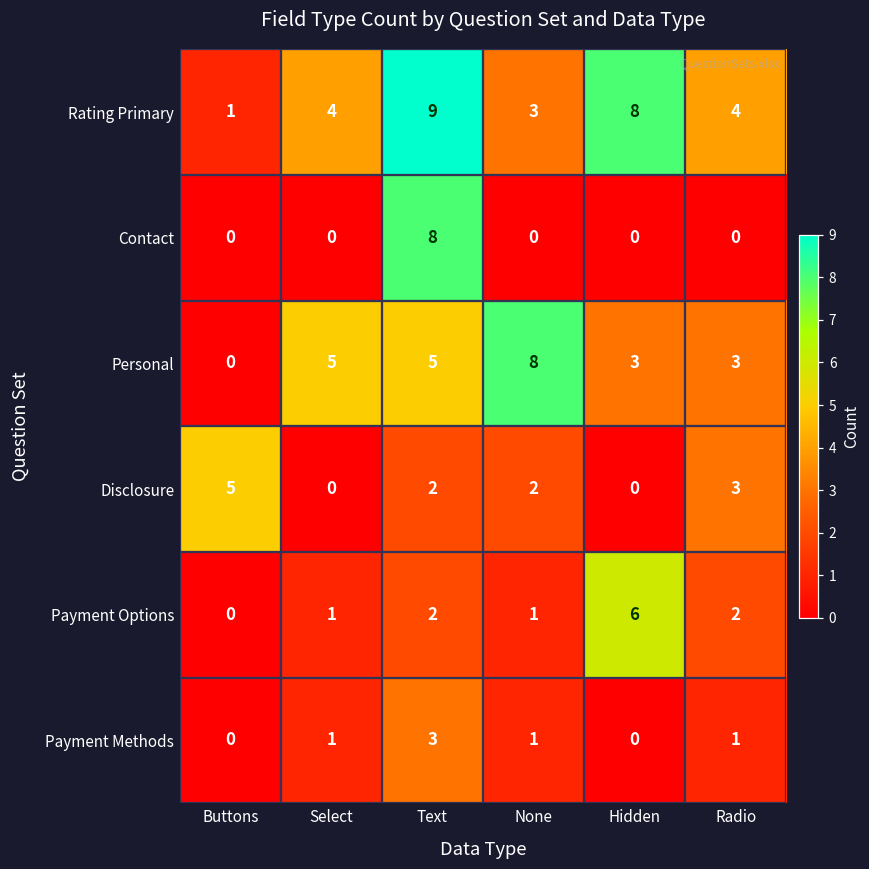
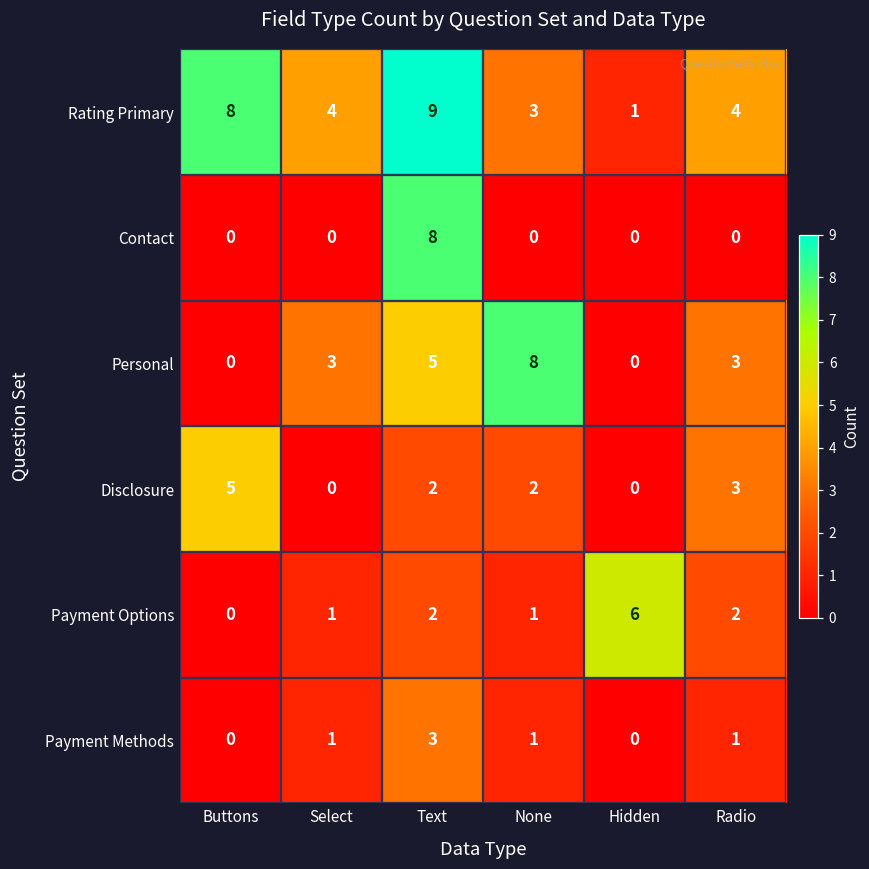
Rating Primary, Buttons: 1 -> 8
Rating Primary, Hidden: 8 -> 1
Personal, Select: 5 -> 3
Personal, Hidden: 3 -> 0
